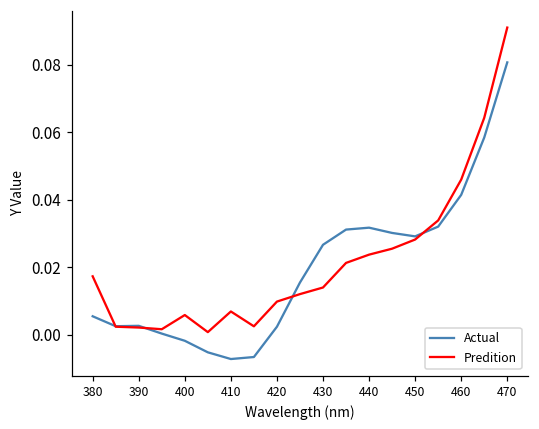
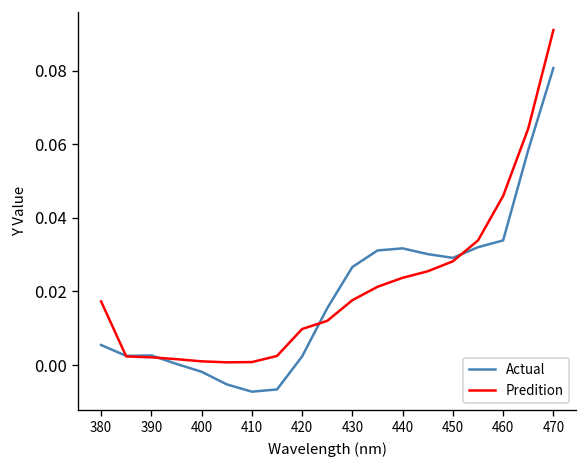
Predition, 400: 0.006 -> 0.001
Predition, 410: 0.007 -> 0.001
Predition, 430: 0.014 -> 0.018
Actual, 460: 0.041 -> 0.034
